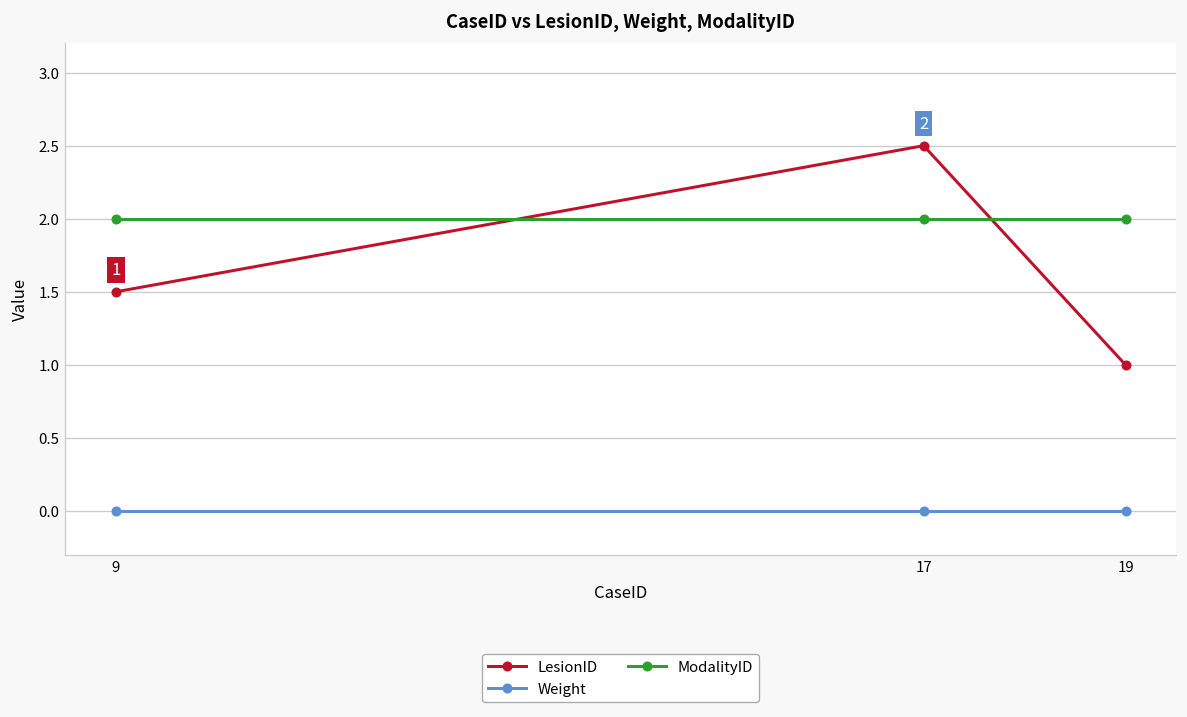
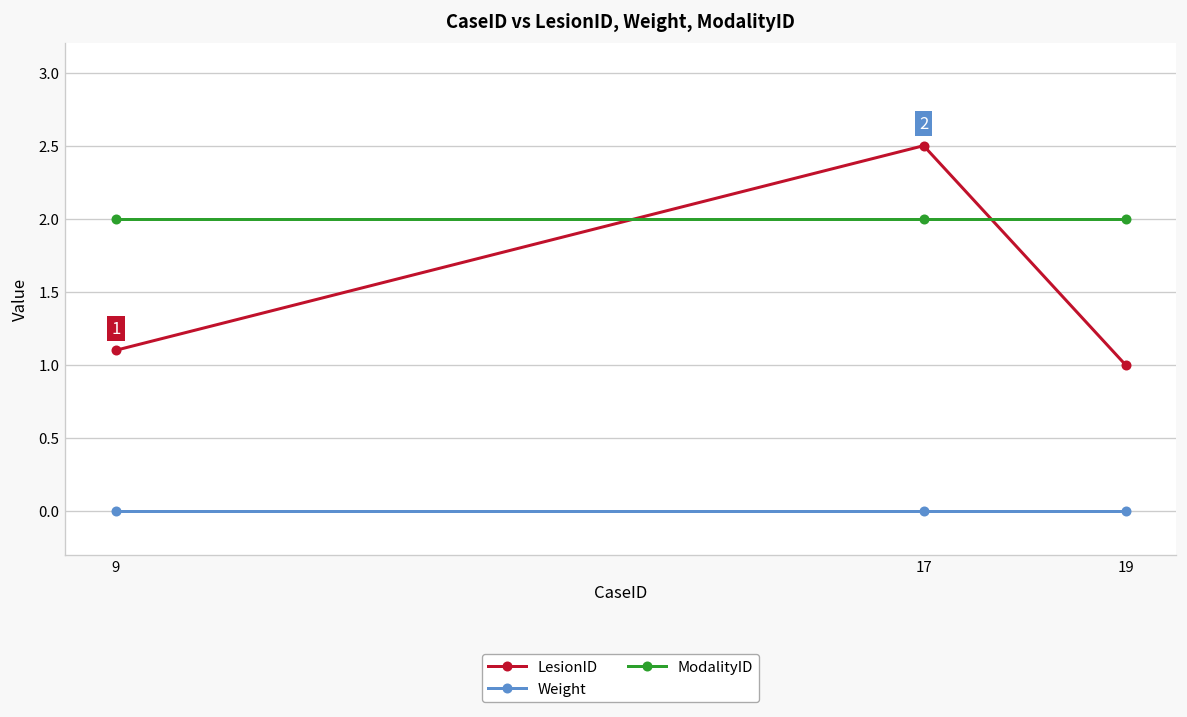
LesionID, 9: 1.5 -> 1.1
